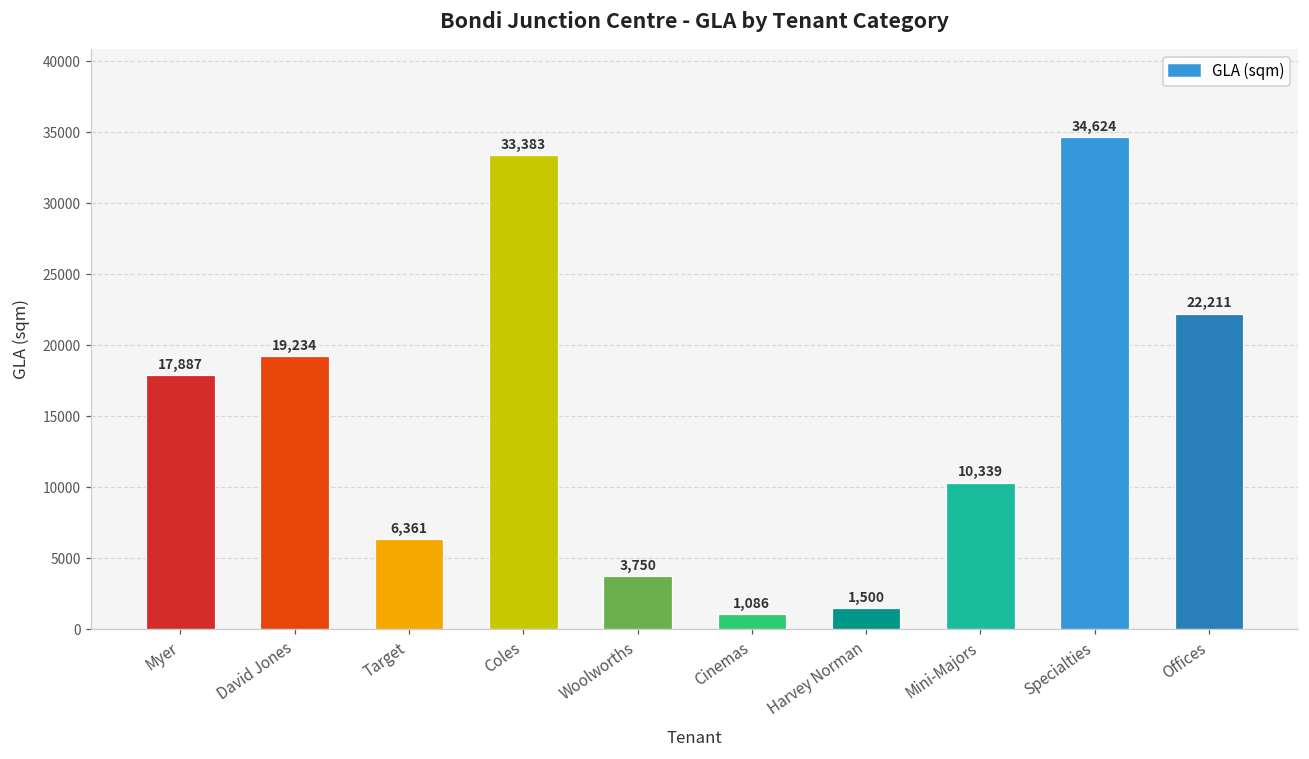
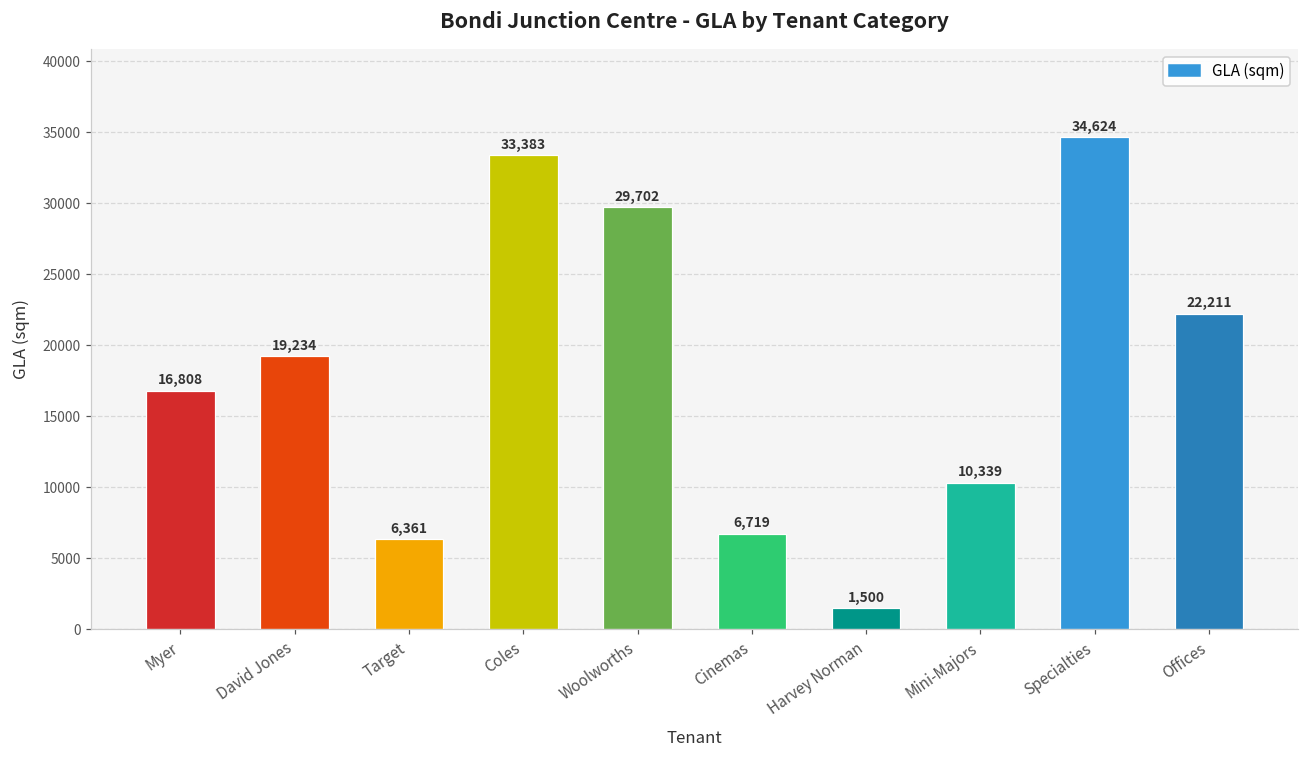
Myer: 17,887 -> 16,808
Woolworths: 3,750 -> 29,702
Cinemas: 1,086 -> 6,719
